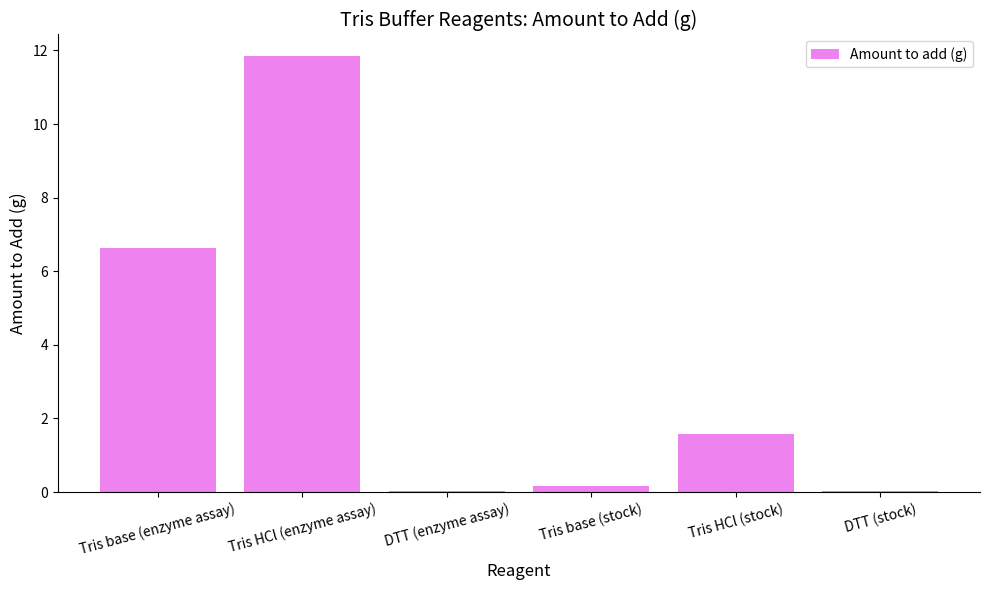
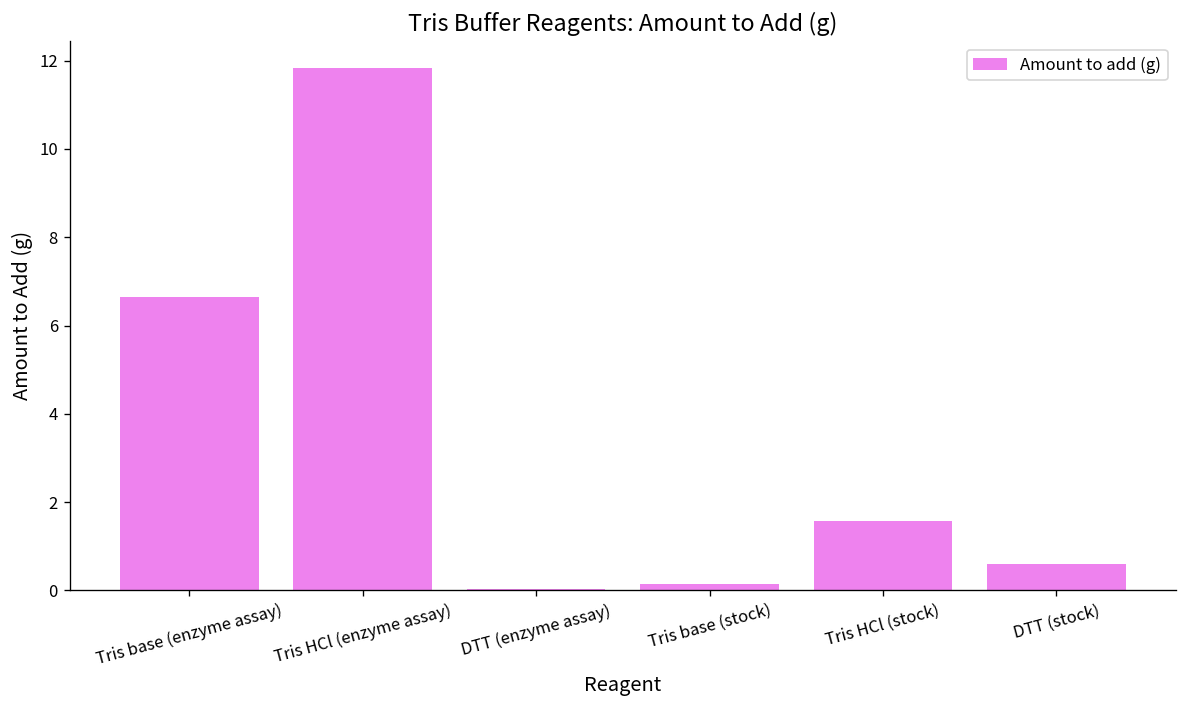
DTT (stock): 0.0 -> 0.6
